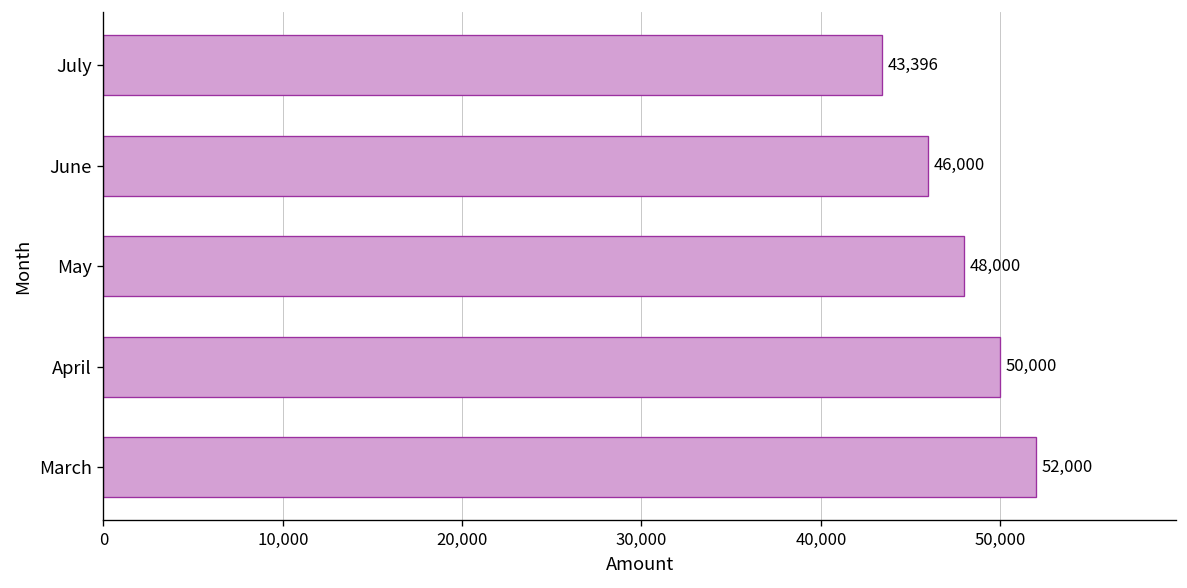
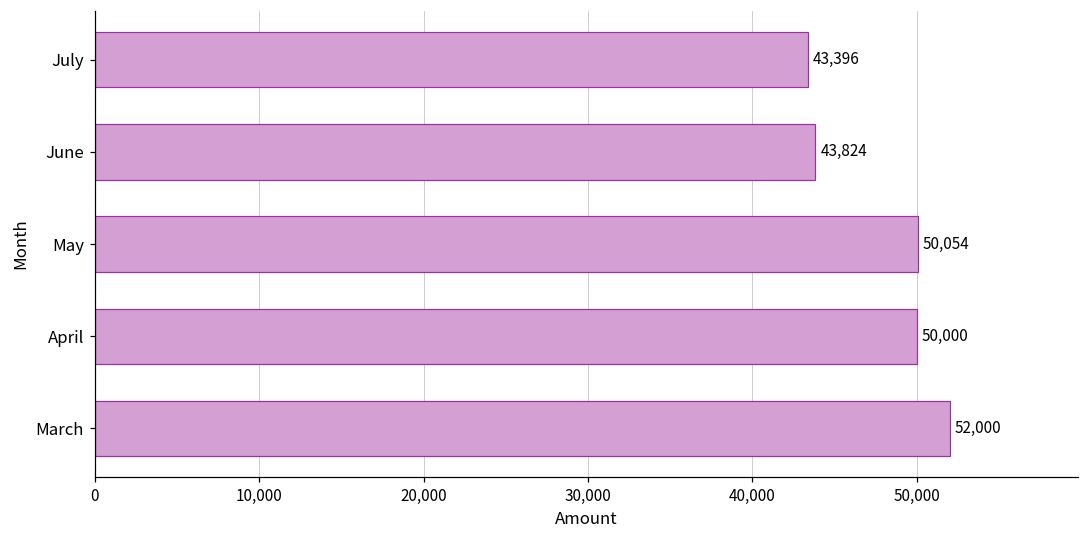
June: 46,000 -> 43,824
May: 48,000 -> 50,054
